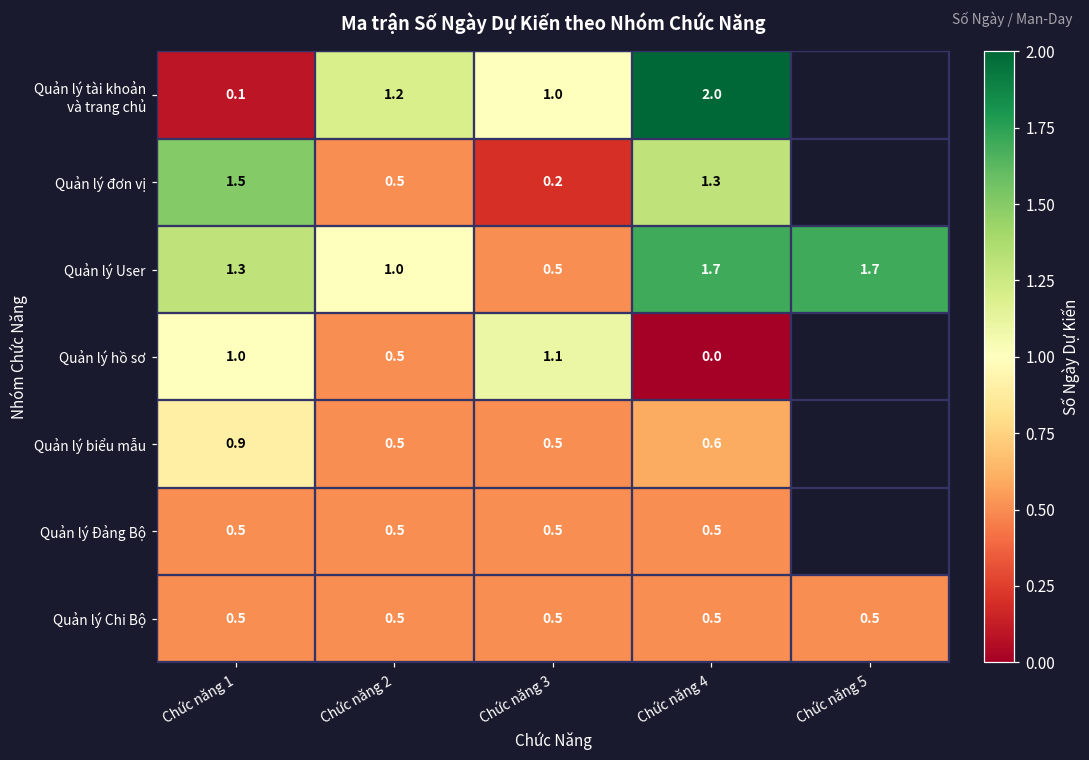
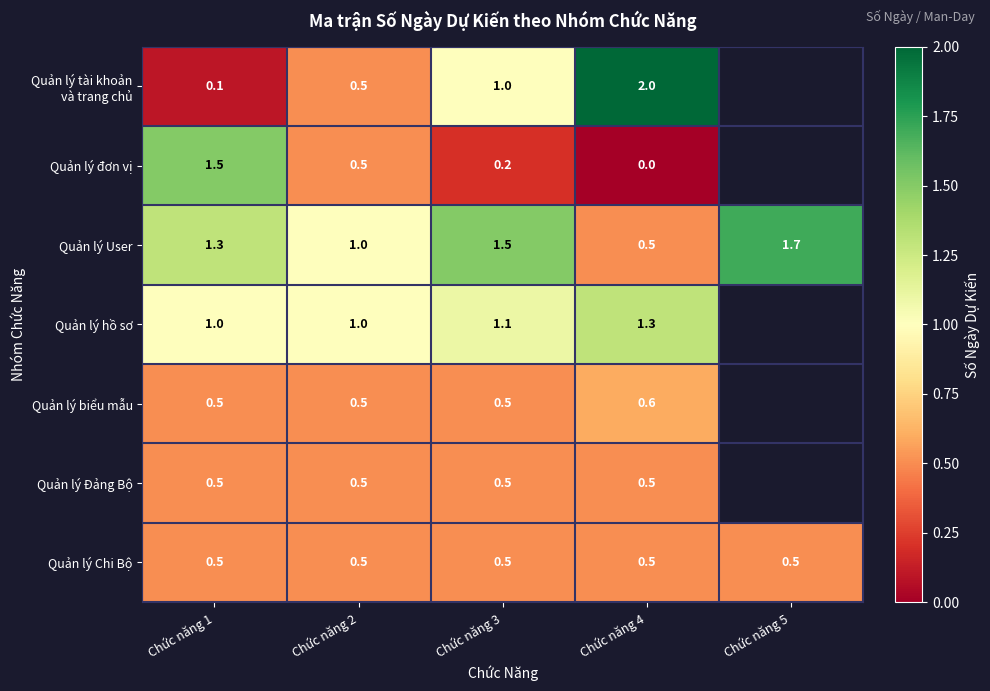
Quản lý tài khoản và trang chủ, Chức năng 2: 1.2 -> 0.5
Quản lý đơn vị, Chức năng 4: 1.3 -> 0.0
Quản lý User, Chức năng 3: 0.5 -> 1.5
Quản lý User, Chức năng 4: 1.7 -> 0.5
Quản lý hồ sơ, Chức năng 2: 0.5 -> 1.0
Quản lý hồ sơ, Chức năng 4: 0.0 -> 1.3
Quản lý biểu mẫu, Chức năng 1: 0.9 -> 0.5
